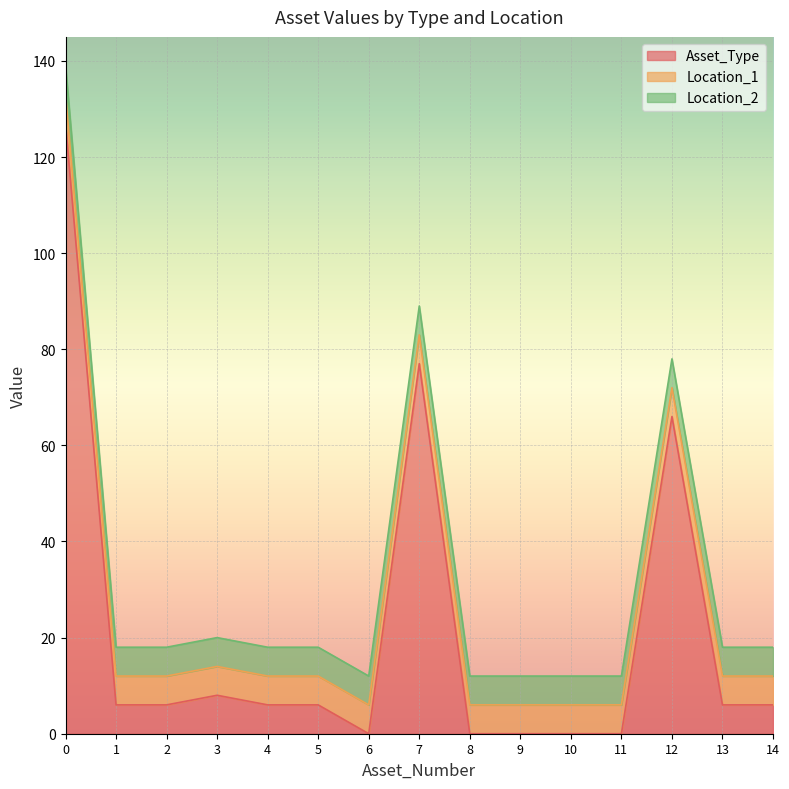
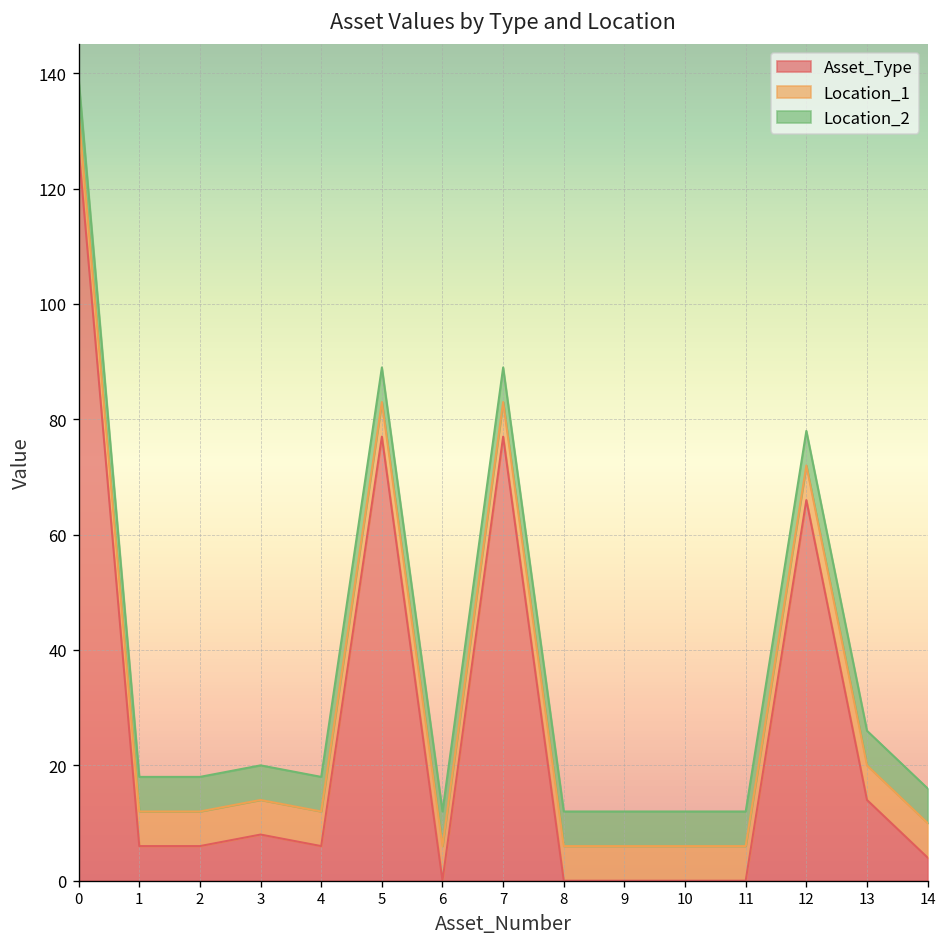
Asset_Type, 5: 6 -> 77
Asset_Type, 13: 6 -> 14
Asset_Type, 14: 6 -> 4
